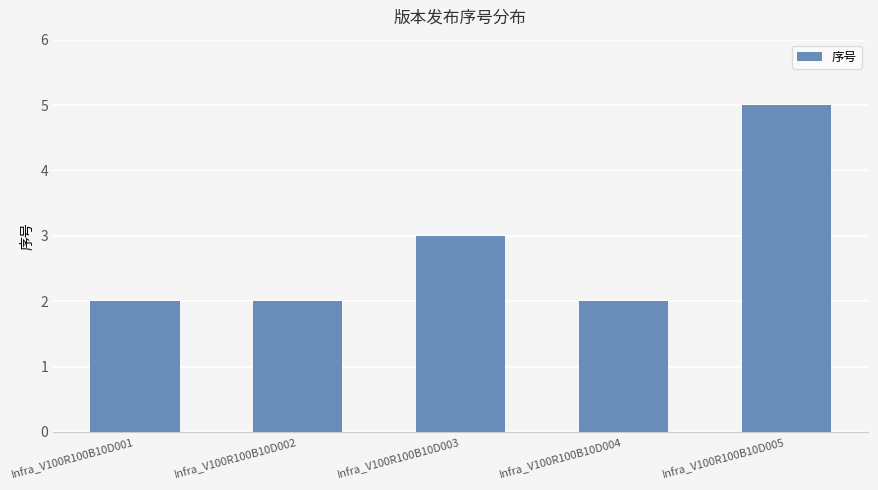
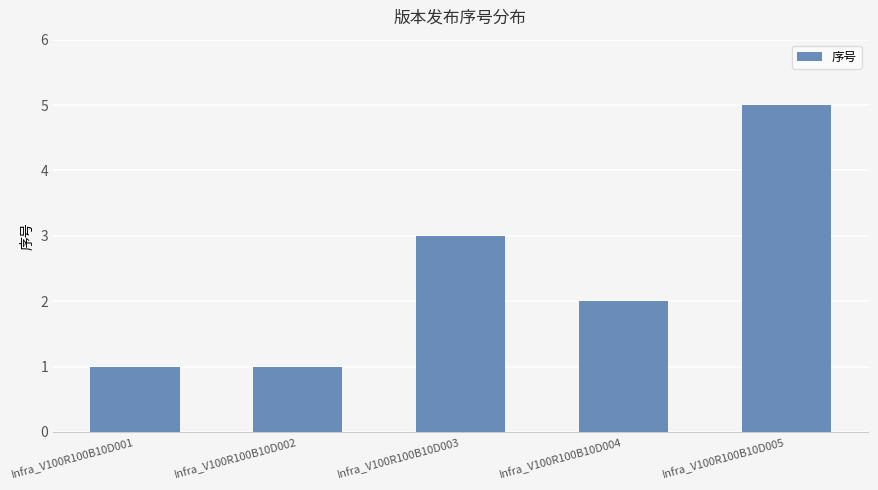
Infra_V100R100B10D001: 2 -> 1
Infra_V100R100B10D002: 2 -> 1
